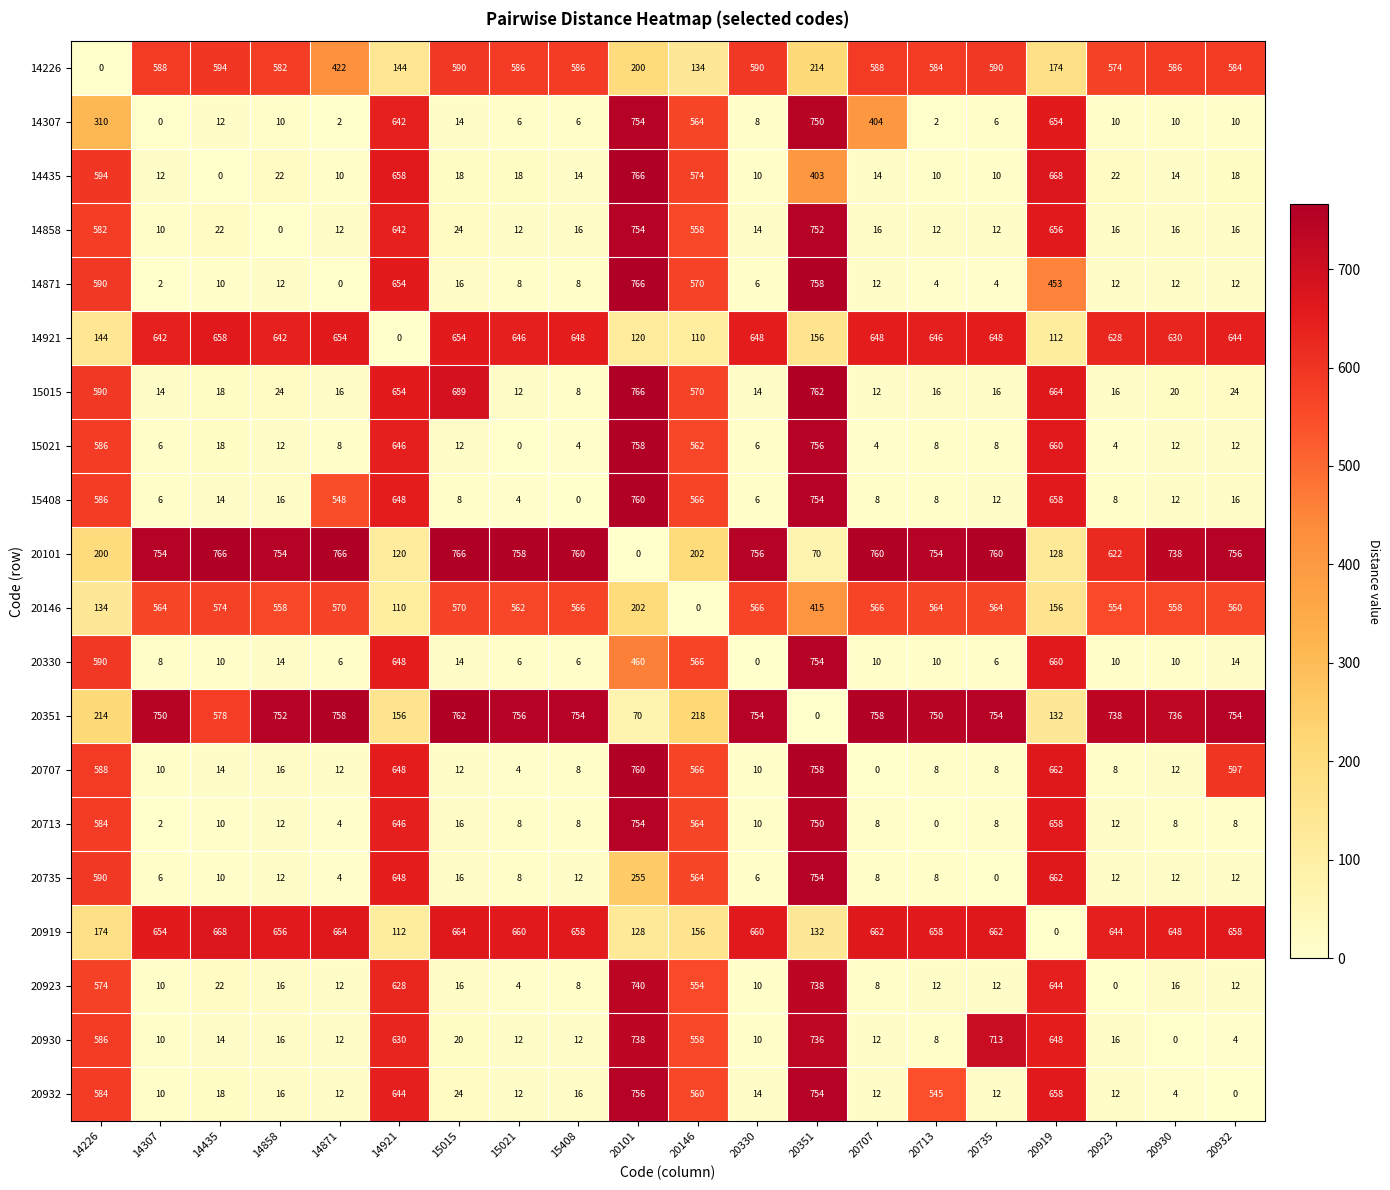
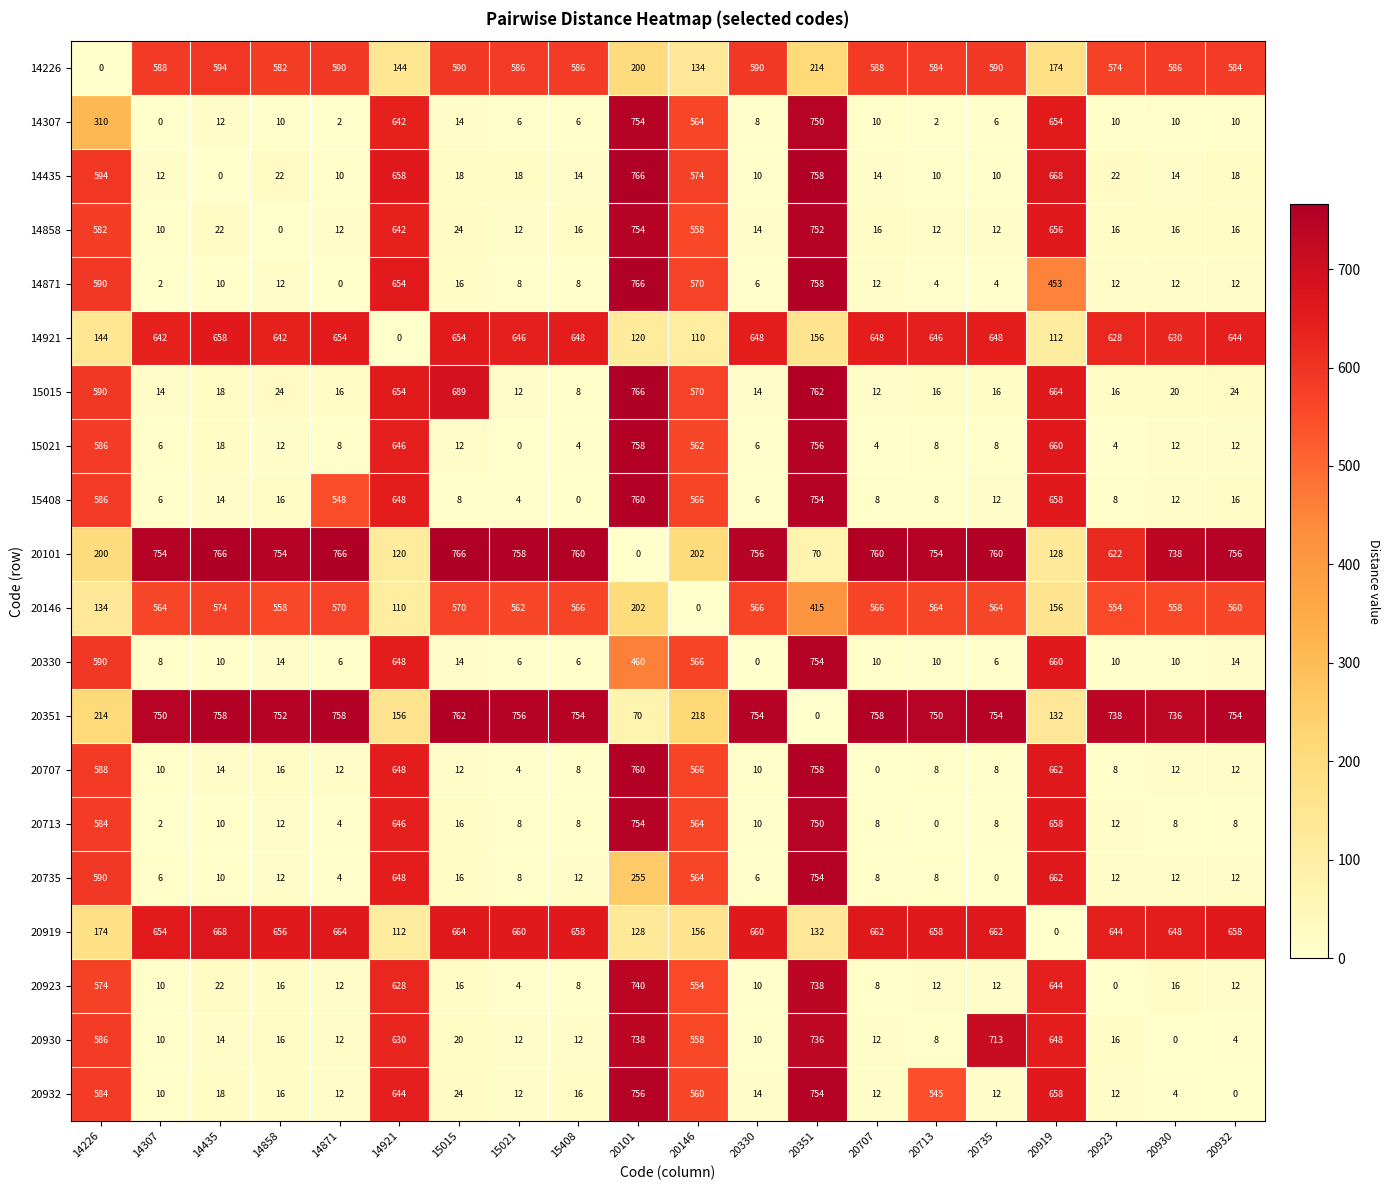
14226, 14871: 422 -> 590
14307, 20707: 404 -> 10
14435, 20351: 403 -> 758
20351, 14435: 578 -> 758
20707, 20932: 597 -> 12
